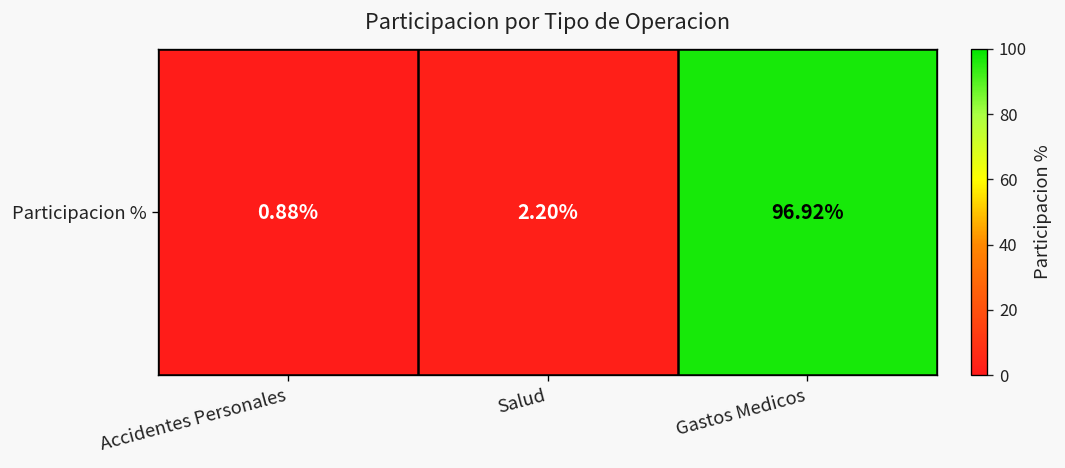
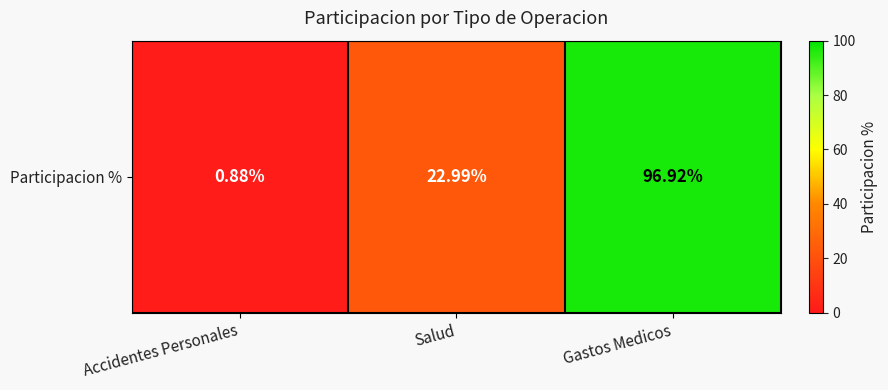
Participacion %, Salud: 2.20% -> 22.99%
